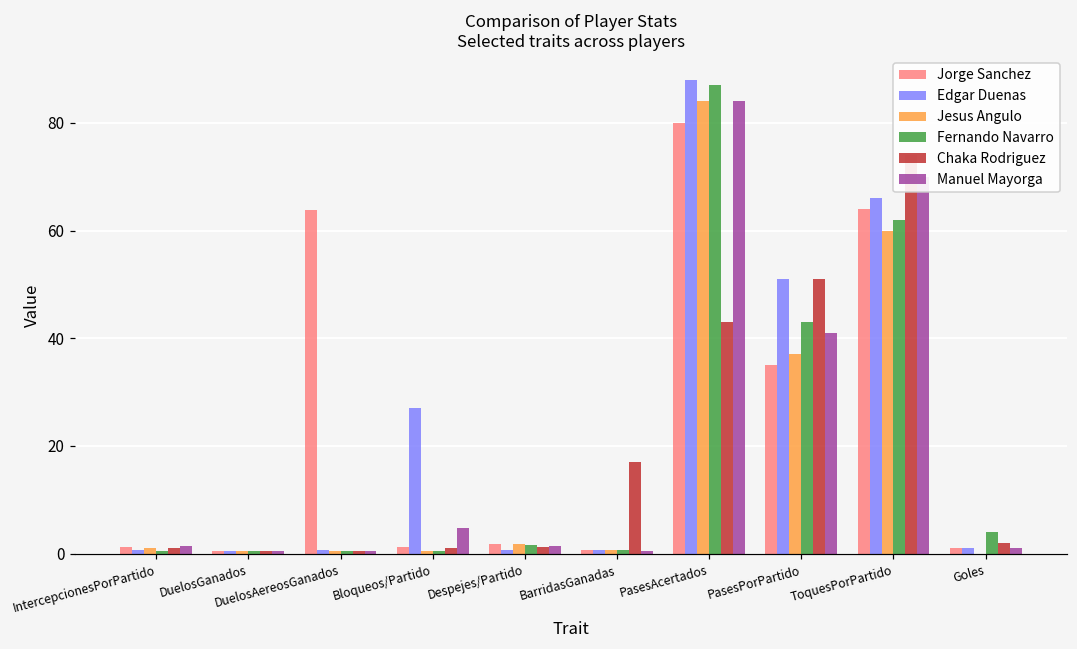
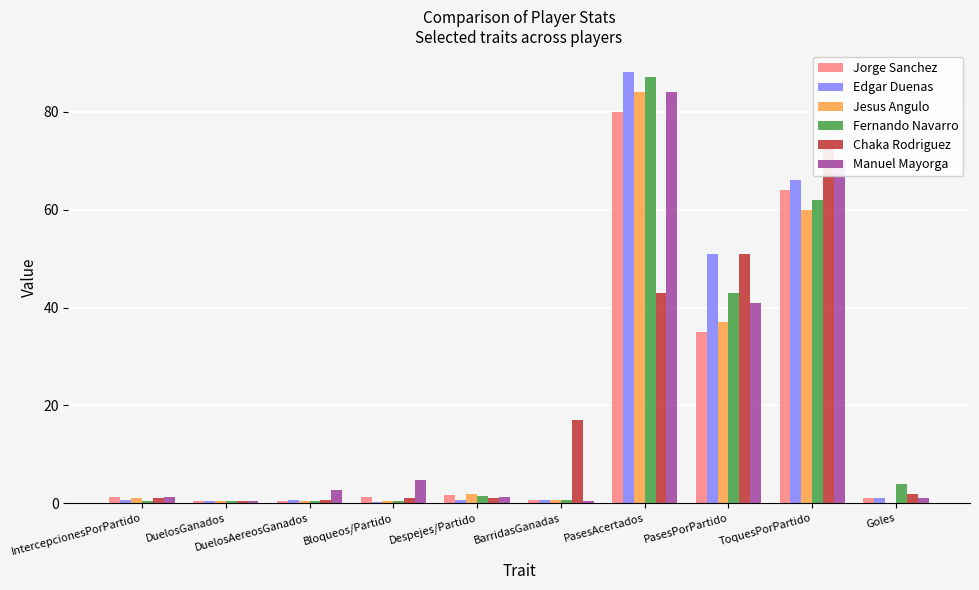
Jorge Sanchez, DuelosAereosGanados: 64 -> 1
Manuel Mayorga, DuelosAereosGanados: 0 -> 3
Edgar Duenas, Bloqueos/Partido: 27 -> 0
